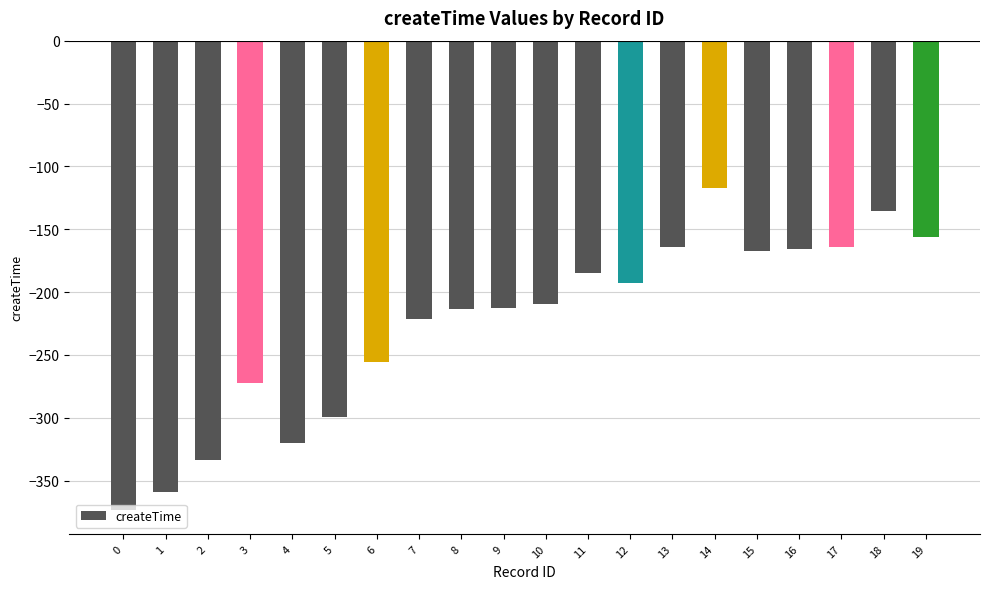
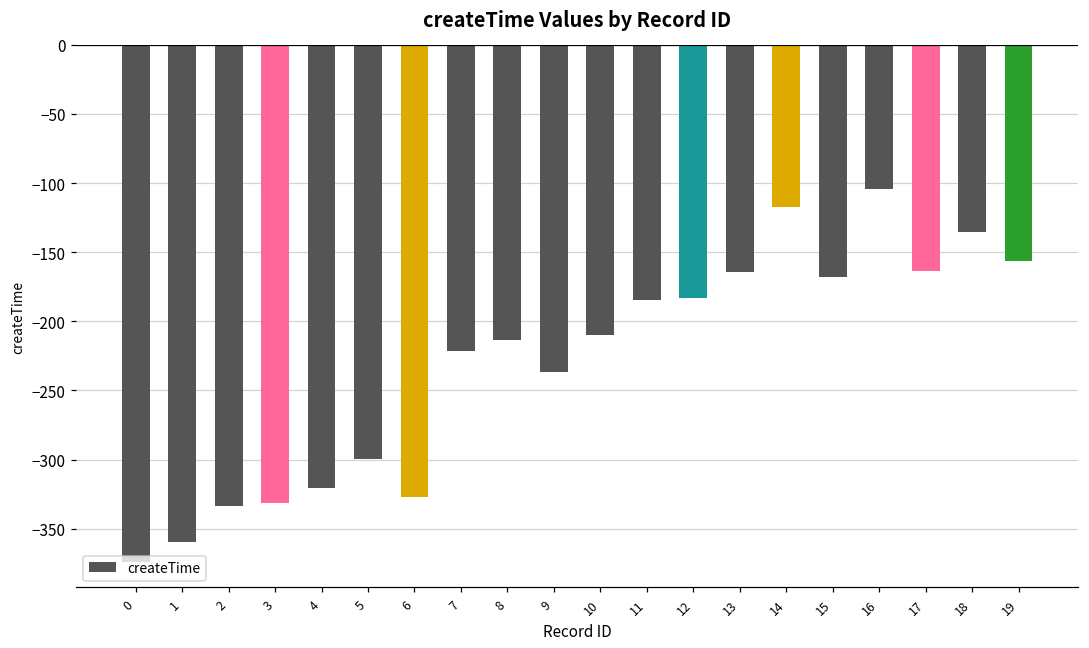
3: -273 -> -331
6: -256 -> -327
9: -213 -> -237
12: -193 -> -183
16: -166 -> -104
